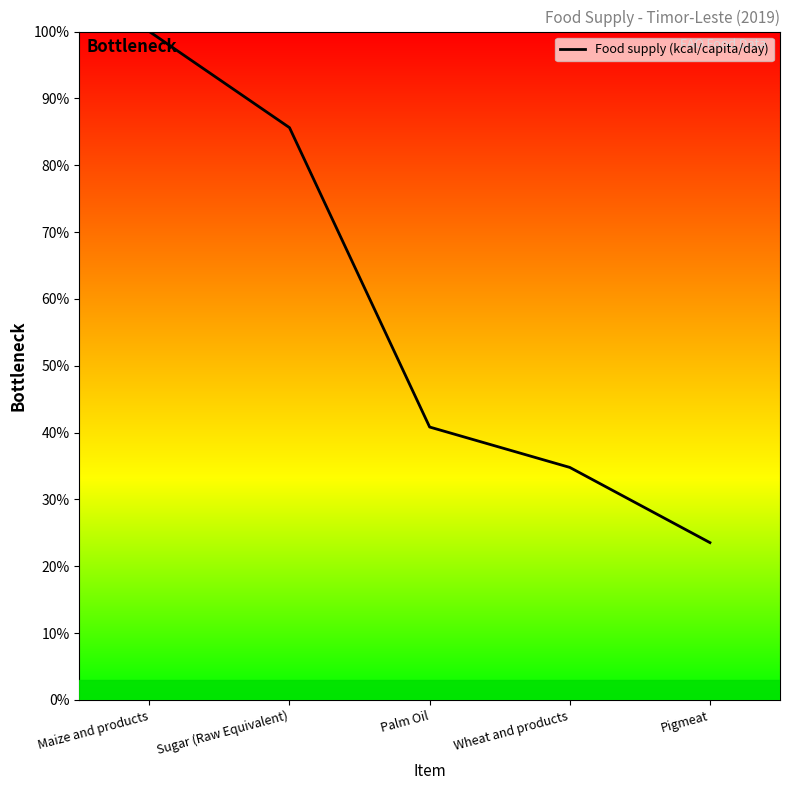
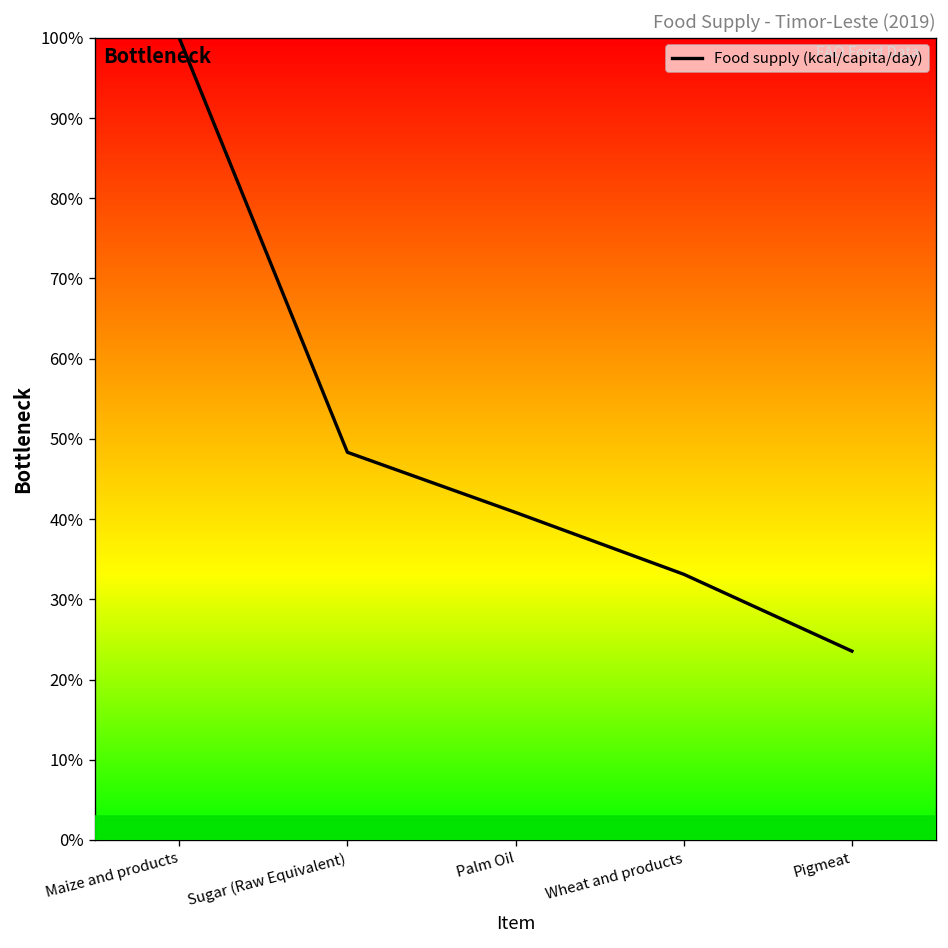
Sugar (Raw Equivalent): 86% -> 48%
Wheat and products: 35% -> 33%
